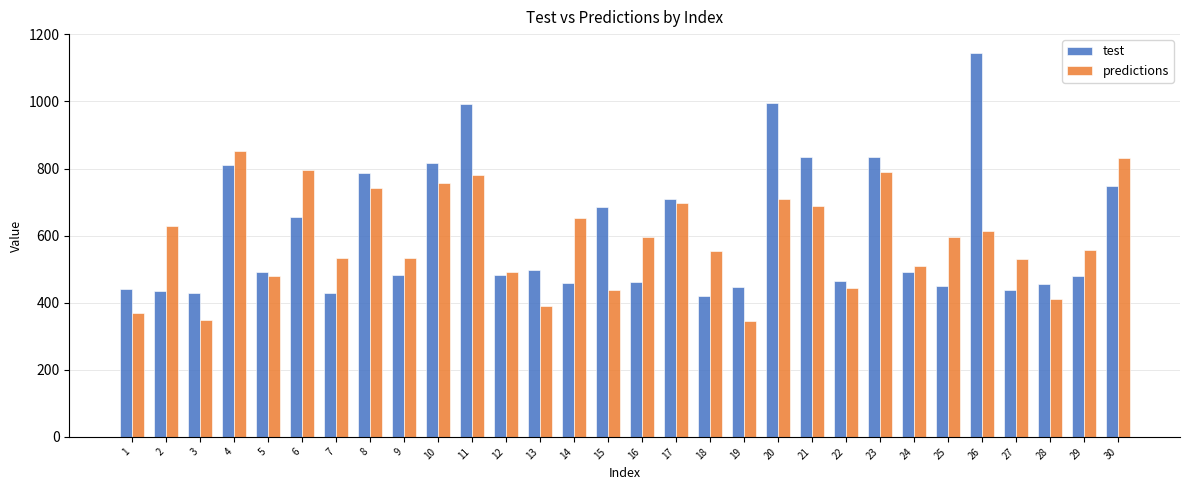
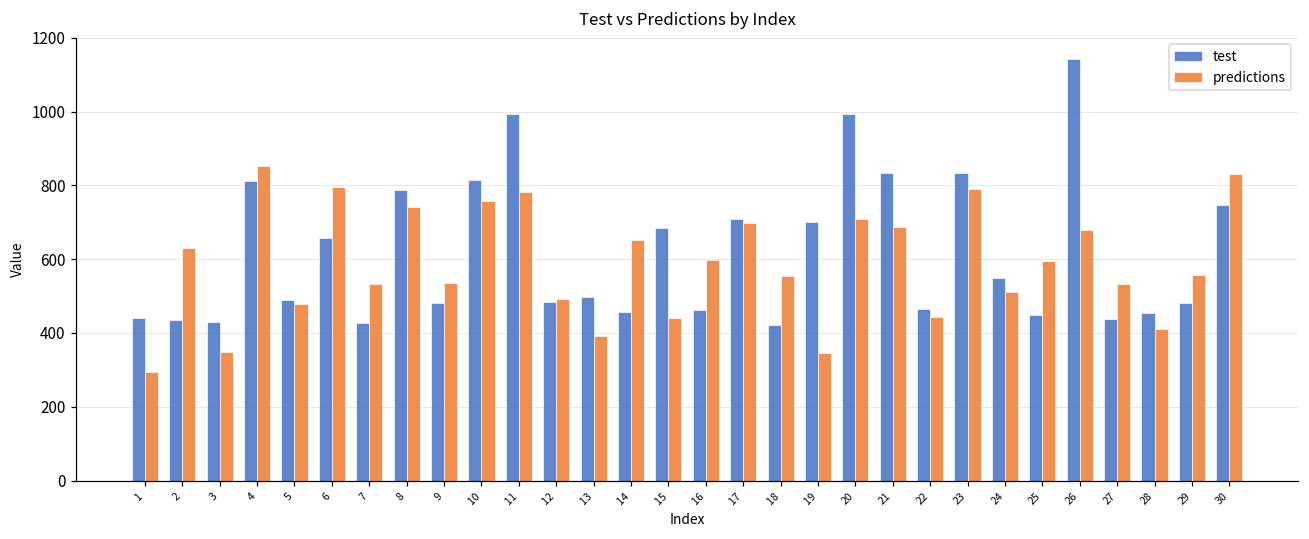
predictions, 1: 370 -> 290
test, 19: 450 -> 700
test, 24: 490 -> 550
predictions, 26: 610 -> 680
